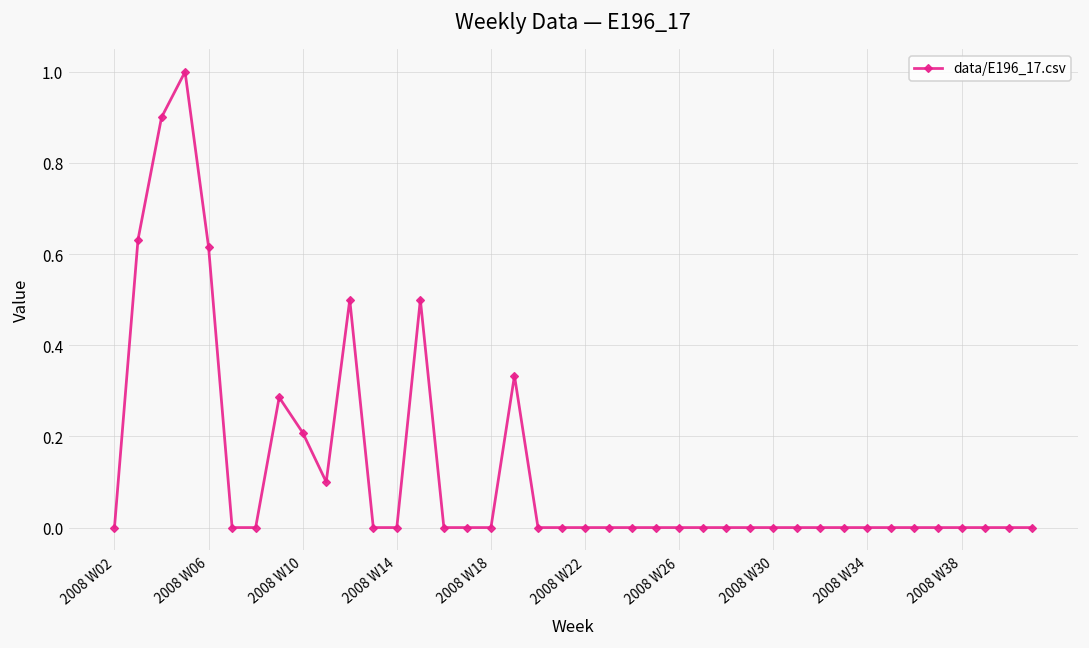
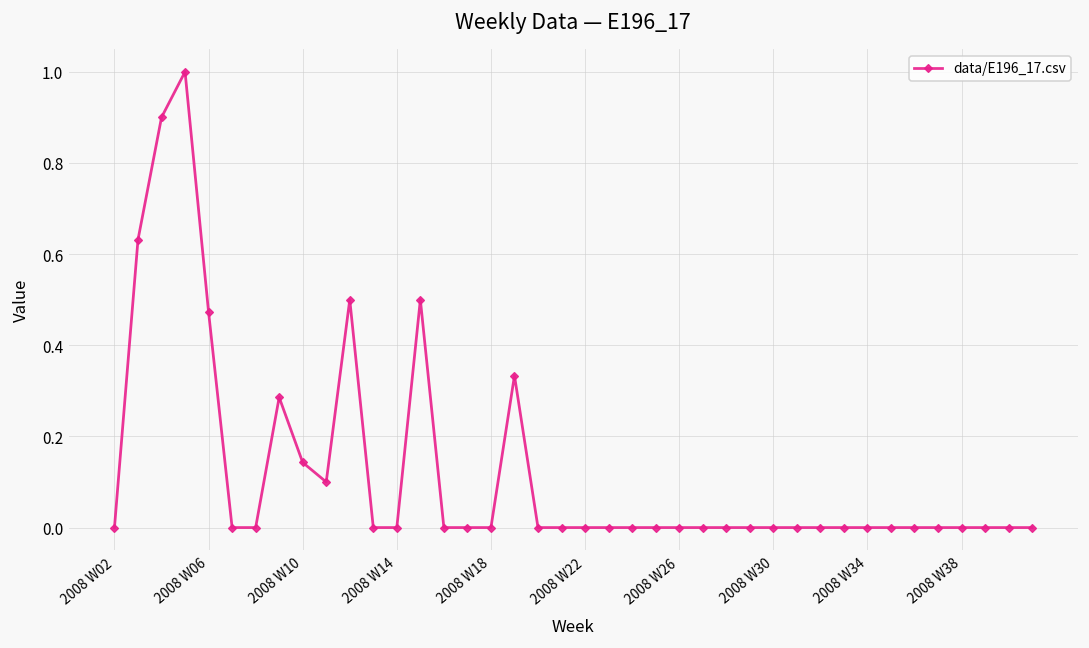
2008 W06: 0.62 -> 0.47
2008 W10: 0.21 -> 0.14
